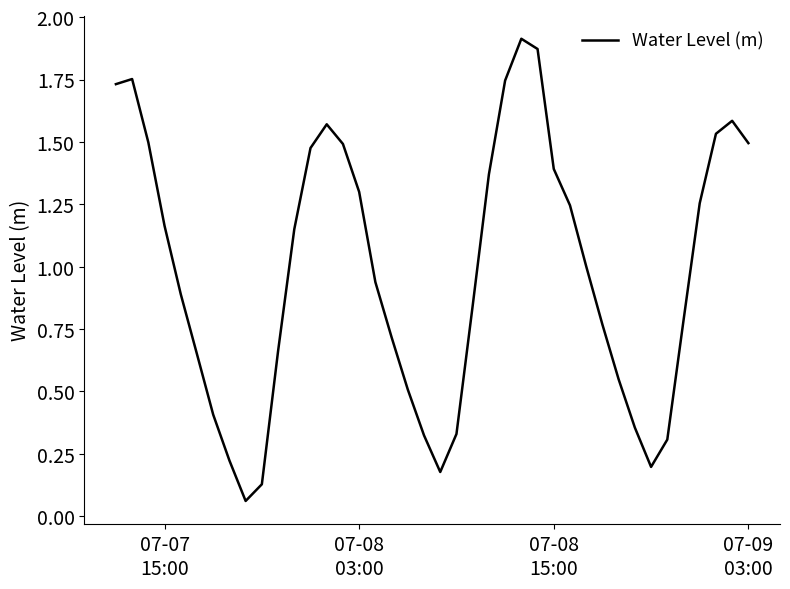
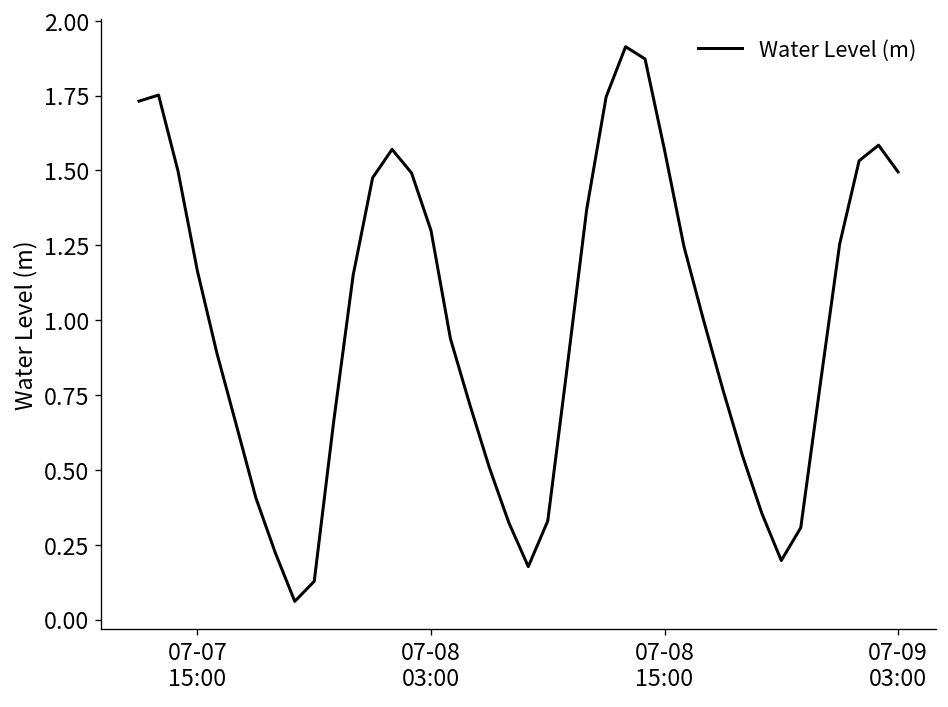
07-08 15:00: 1.39 -> 1.57
